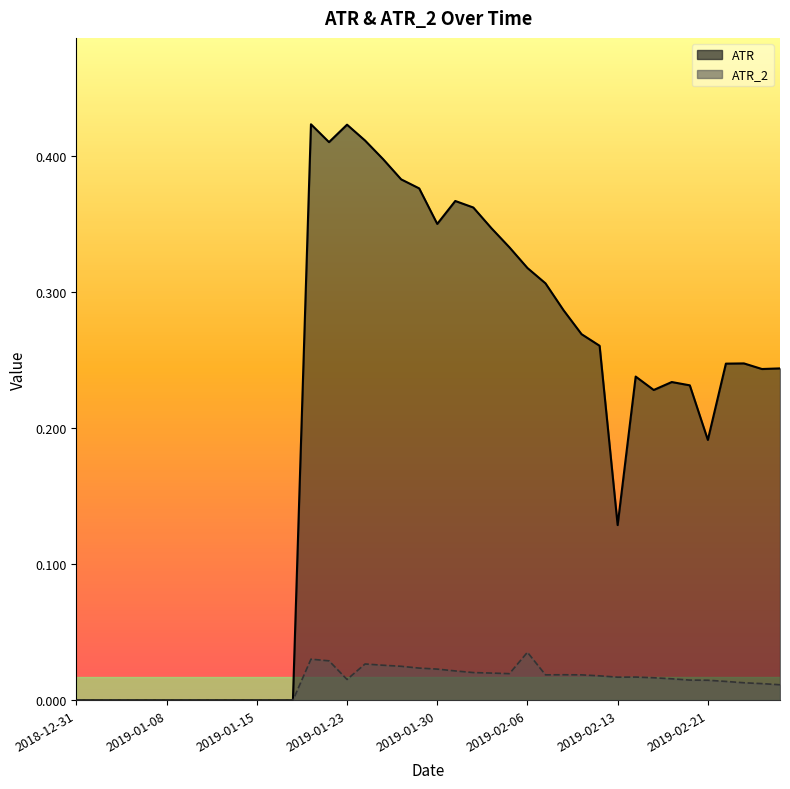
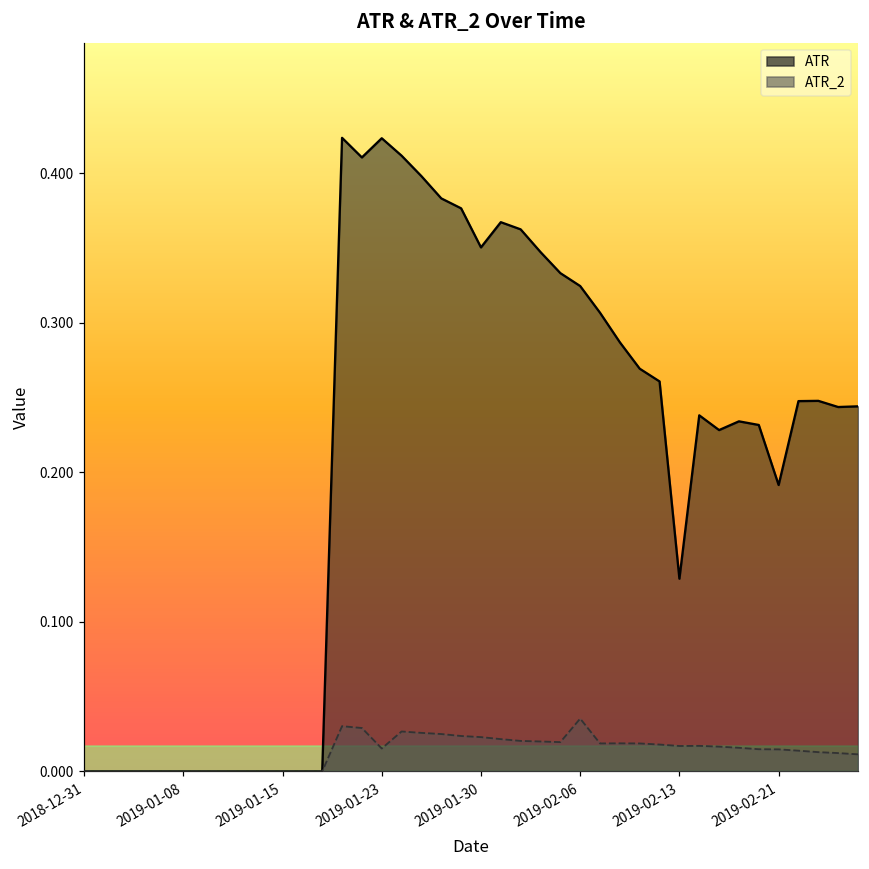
ATR, 2019-02-06: 0.318 -> 0.324
